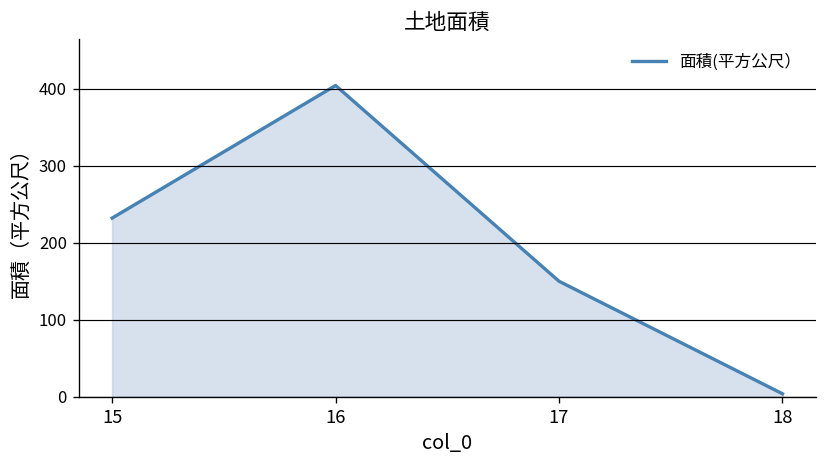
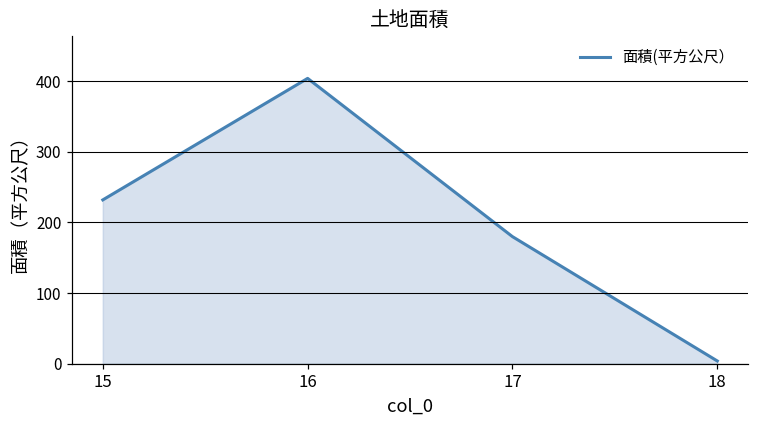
17: 150 -> 180
